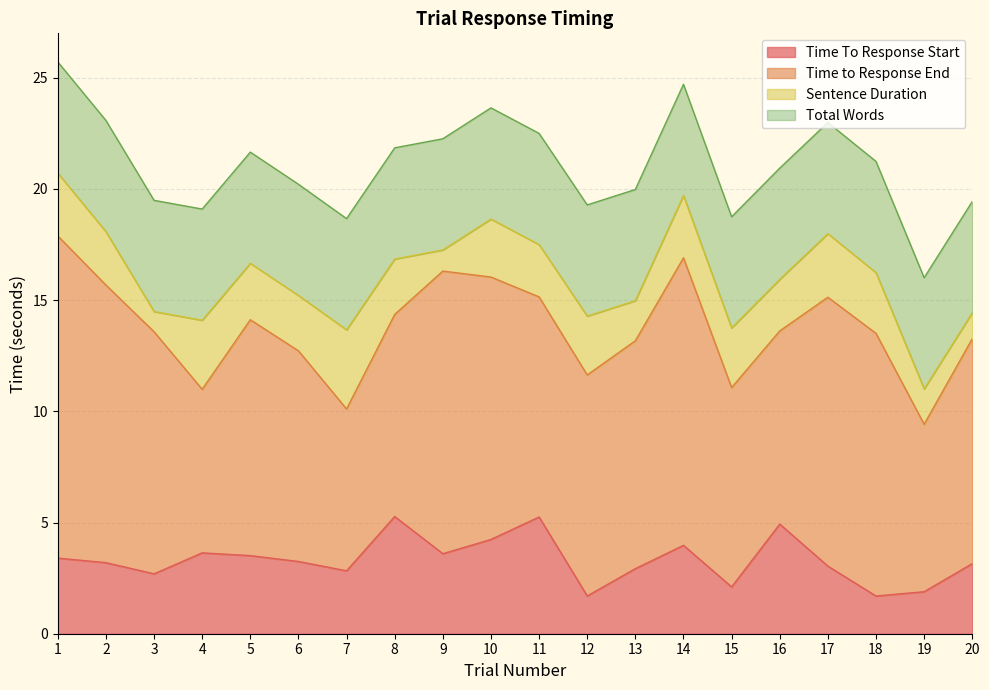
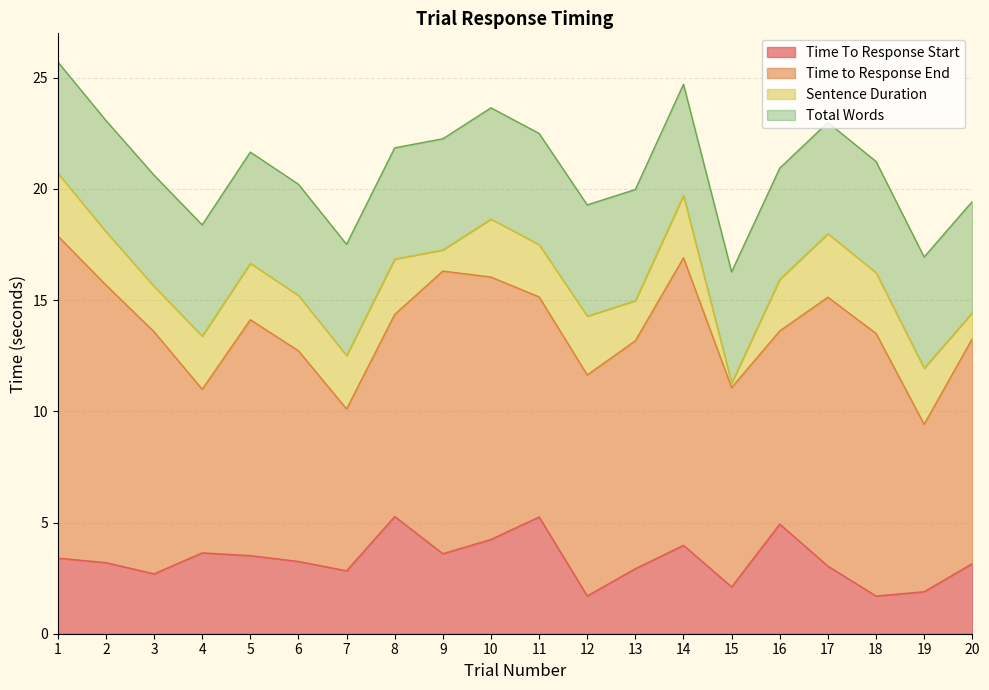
Sentence Duration, 3: 0.9 -> 2.0
Sentence Duration, 4: 3.1 -> 2.4
Sentence Duration, 7: 3.6 -> 2.4
Sentence Duration, 15: 2.7 -> 0.2
Sentence Duration, 19: 1.6 -> 2.5
